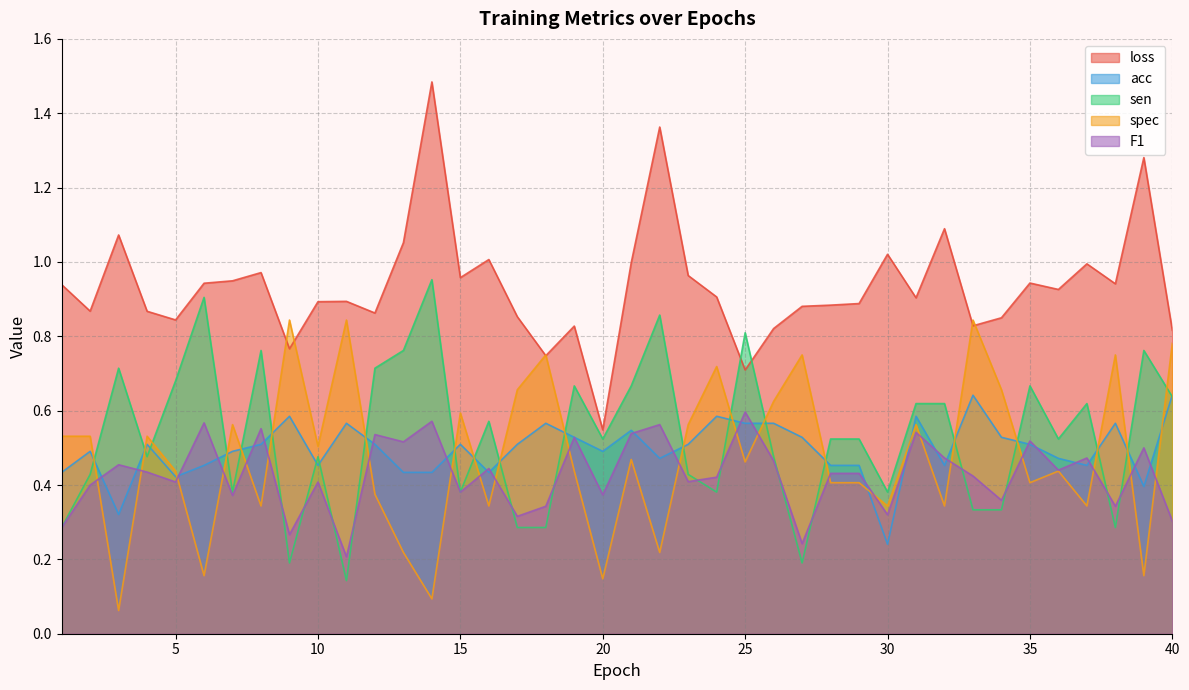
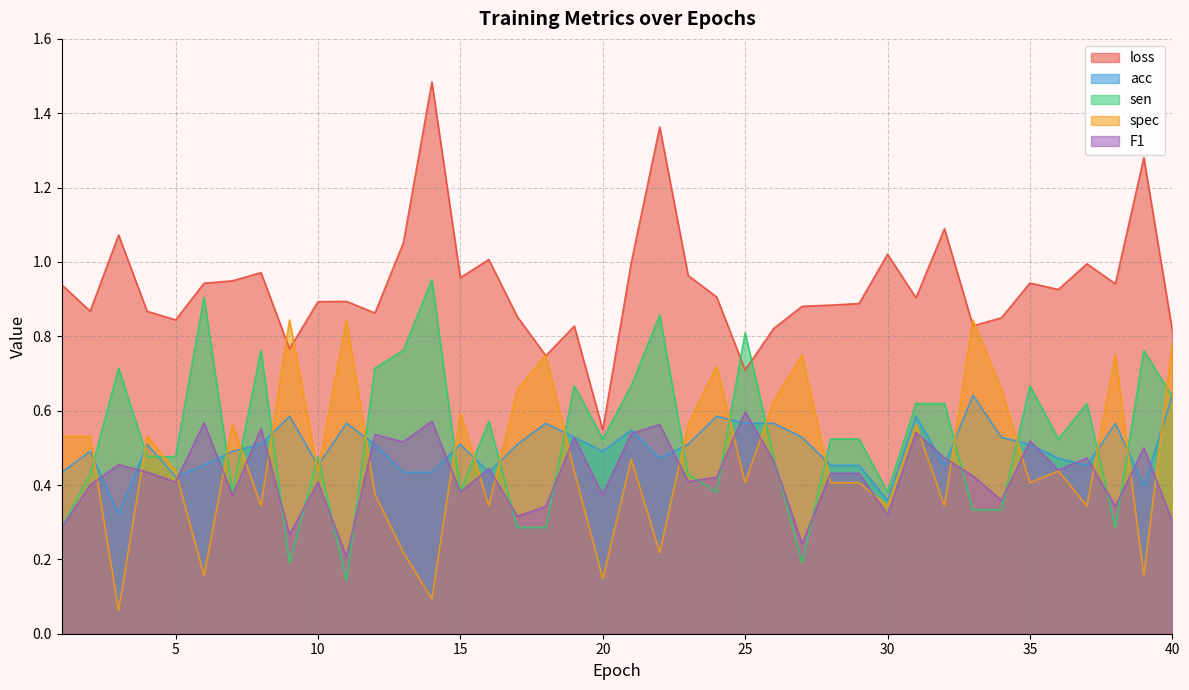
sen, 5: 0.68 -> 0.48
spec, 10: 0.50 -> 0.44
spec, 25: 0.46 -> 0.41
acc, 30: 0.24 -> 0.36
